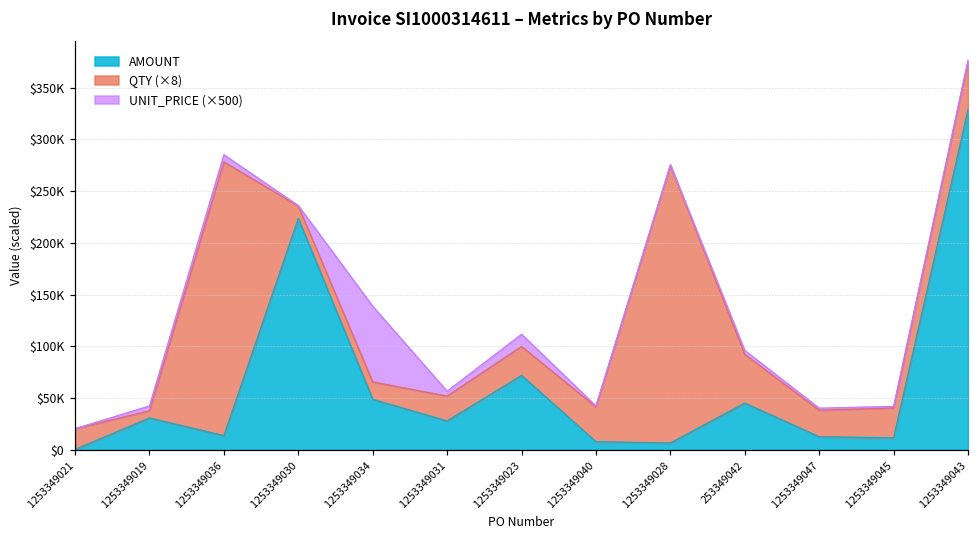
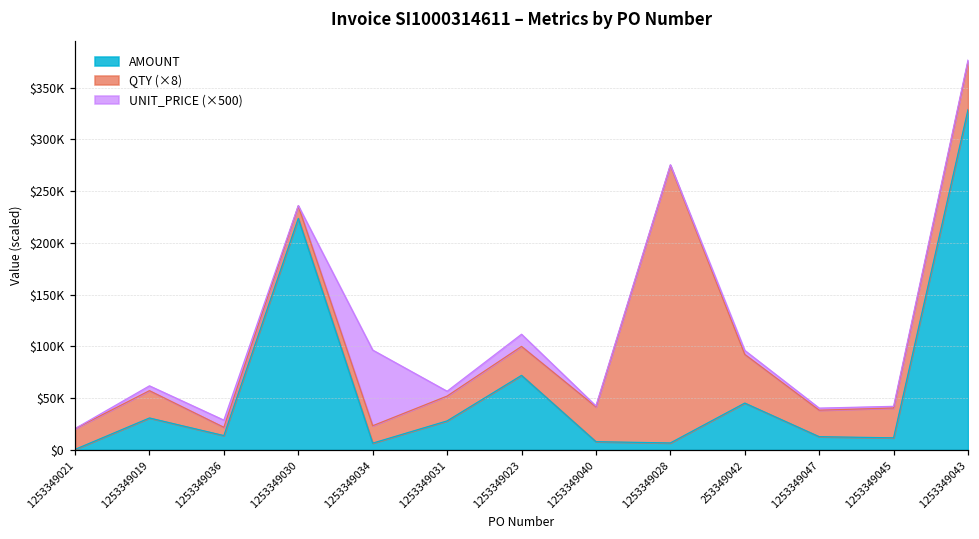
QTY (×8), 1253349019: $10000 -> $30000
QTY (×8), 1253349036: $260000 -> $10000
AMOUNT, 1253349034: $50000 -> $10000
